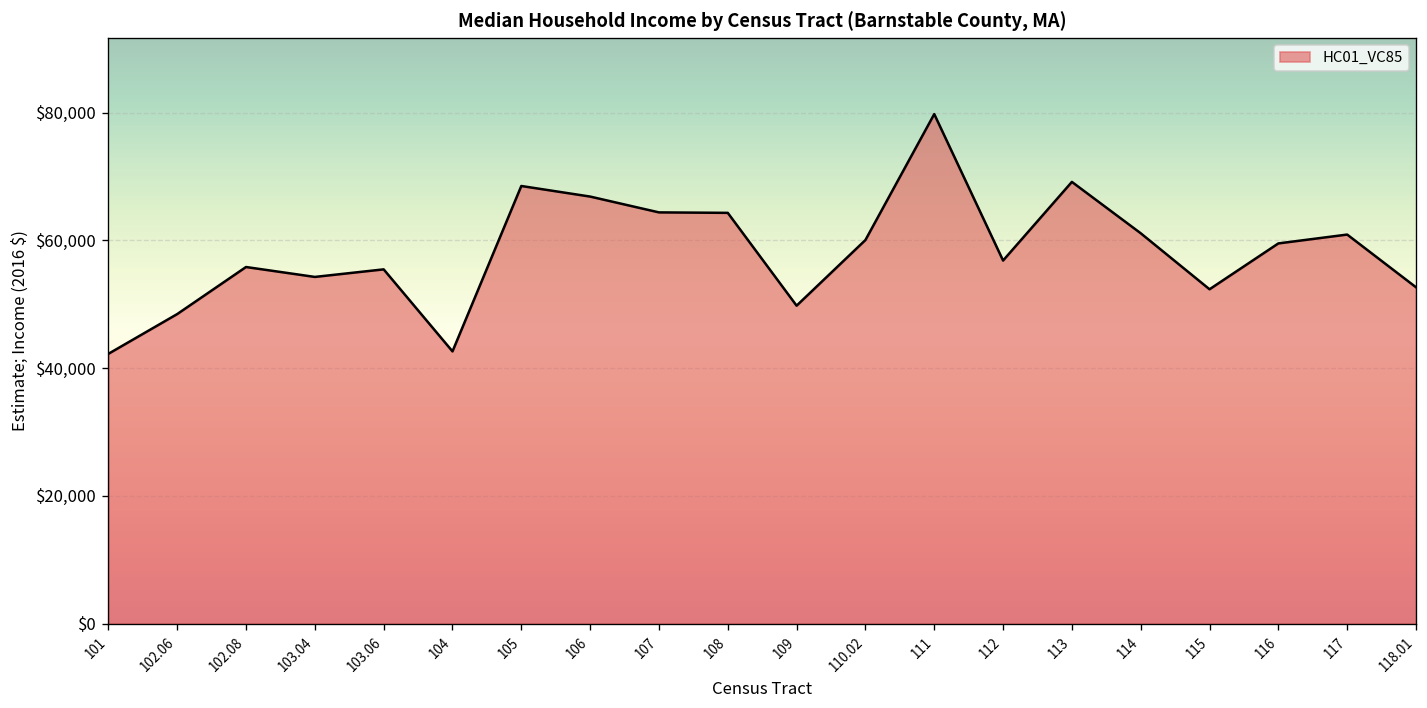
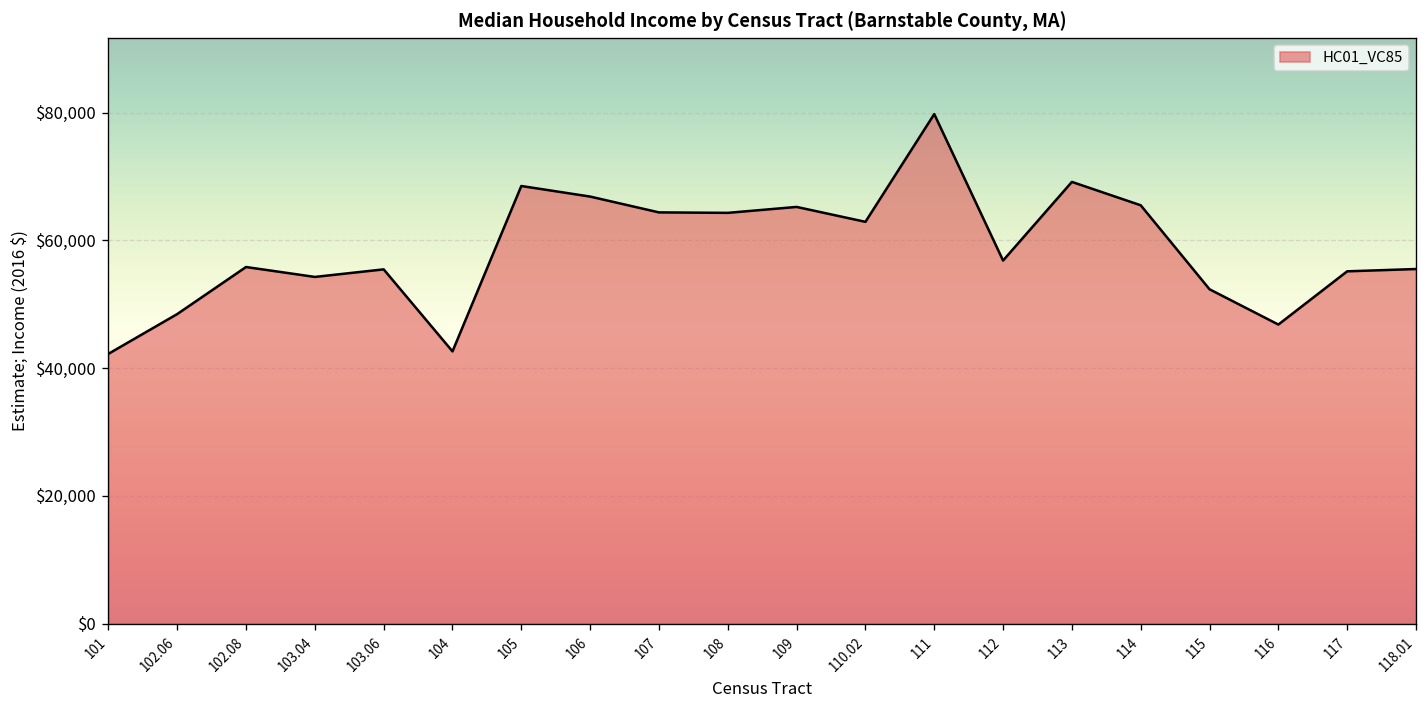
109: $50,000 -> $65,000
110.02: $60,000 -> $63,000
114: $61,000 -> $65,000
116: $60,000 -> $47,000
117: $61,000 -> $55,000
118.01: $53,000 -> $56,000
